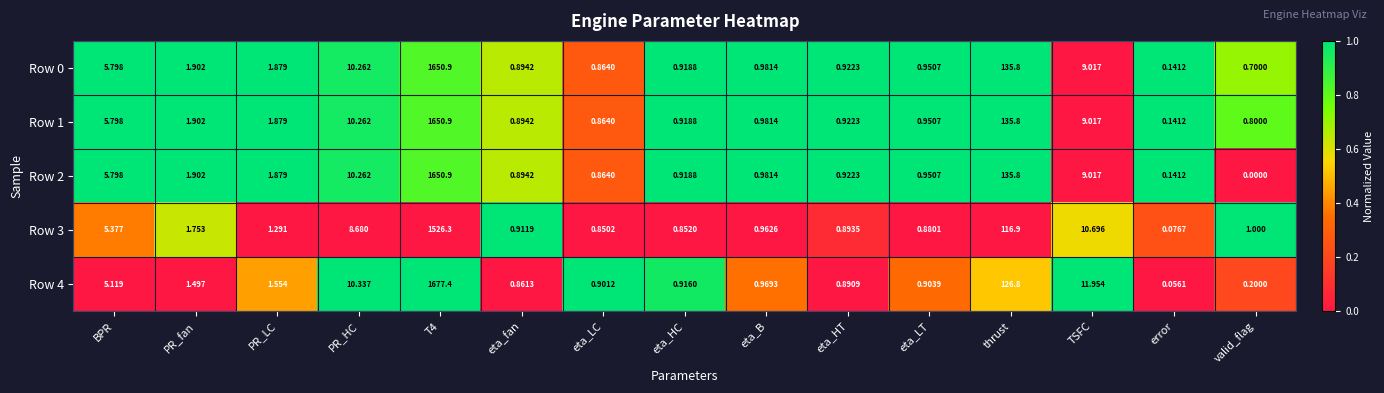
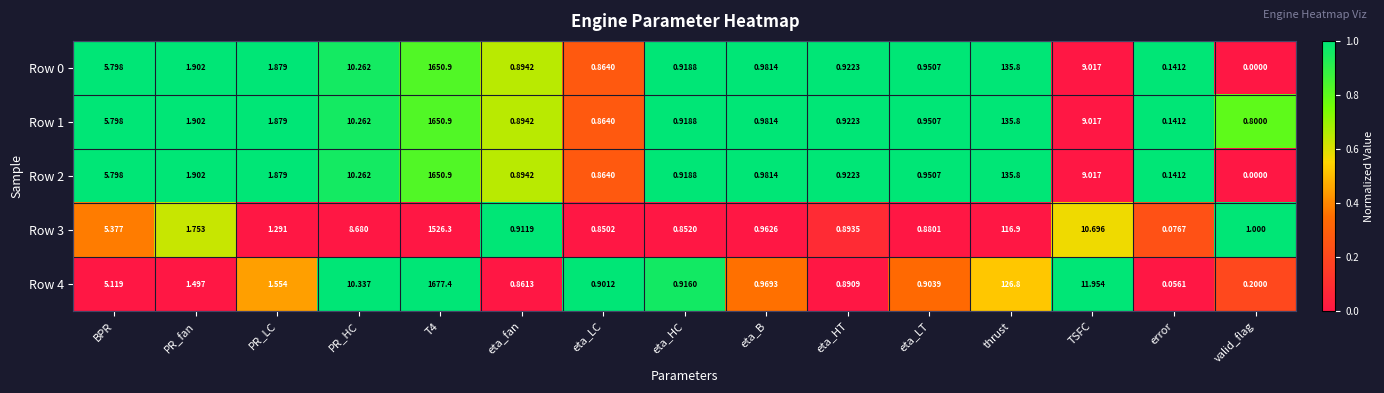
Row 0, valid_flag: 0.7000 -> 0.0000
